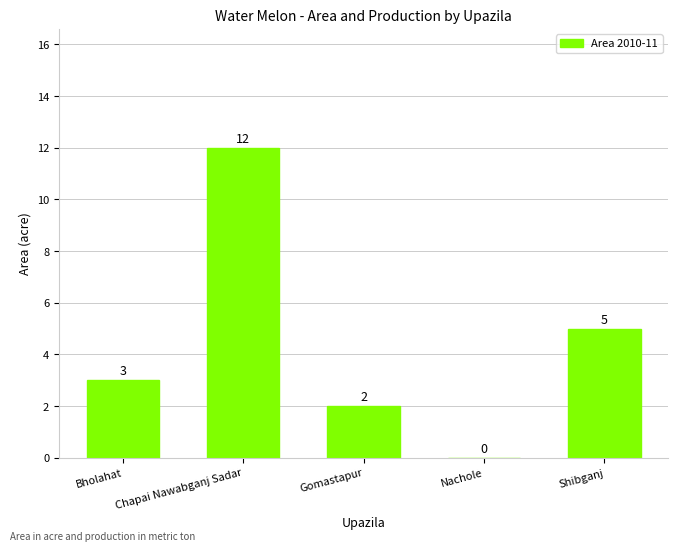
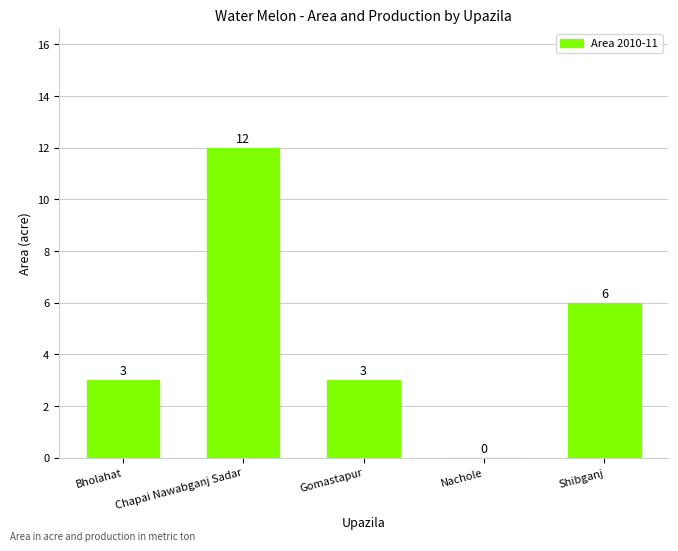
Gomastapur: 2 -> 3
Shibganj: 5 -> 6
